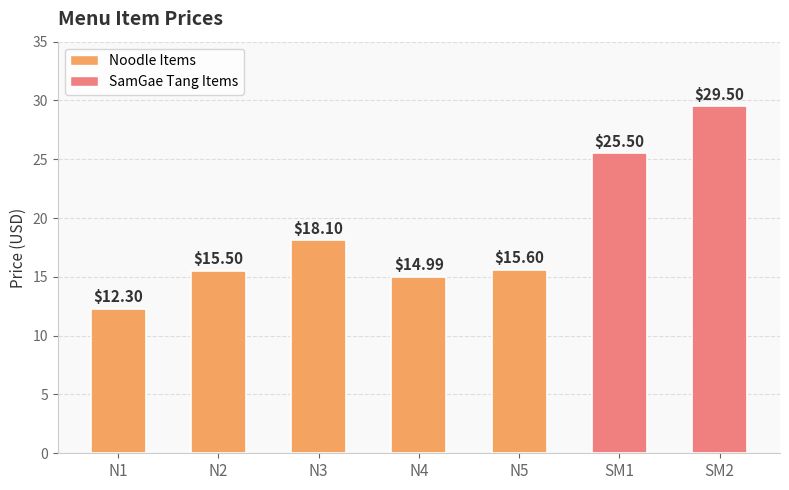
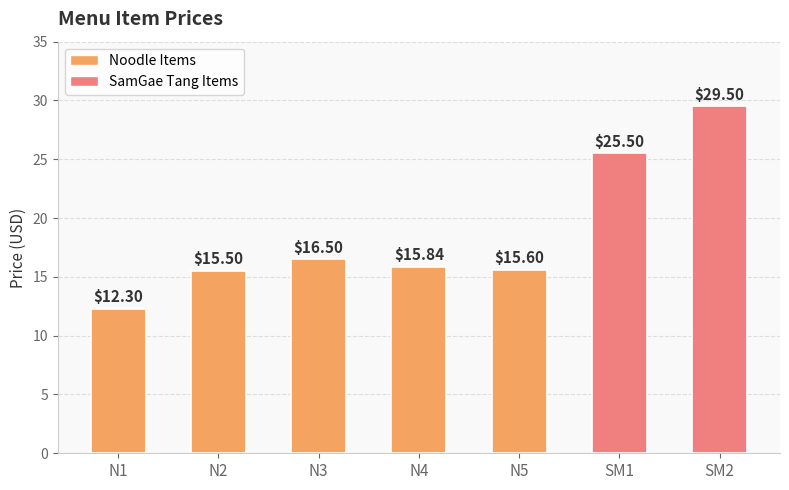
N3: $18.10 -> $16.50
N4: $14.99 -> $15.84
